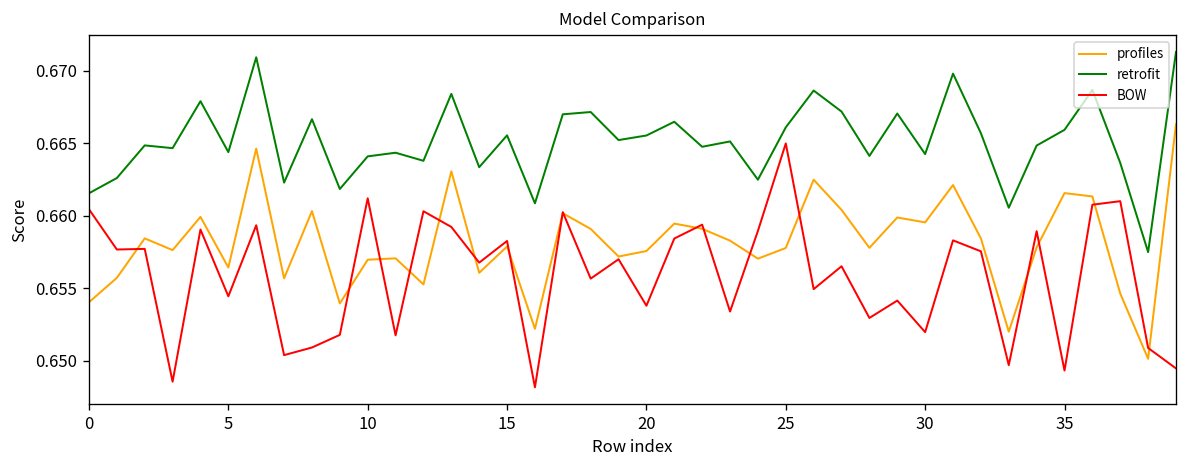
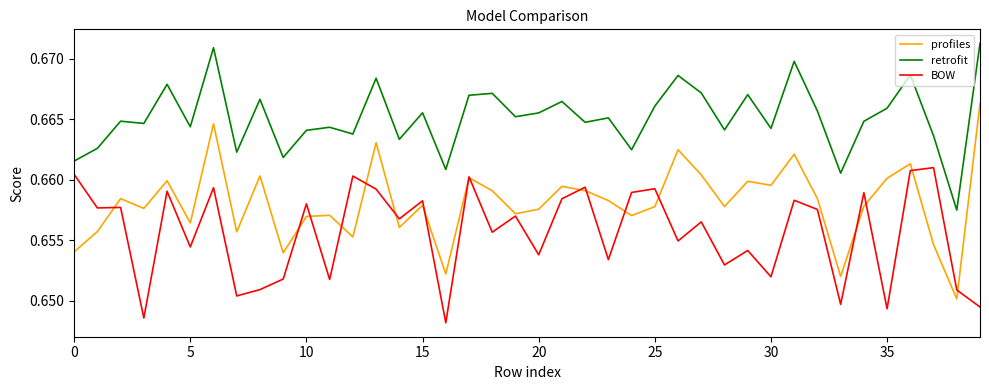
BOW, 10: 0.6612 -> 0.6580
BOW, 25: 0.6650 -> 0.6593
profiles, 35: 0.6616 -> 0.6601
